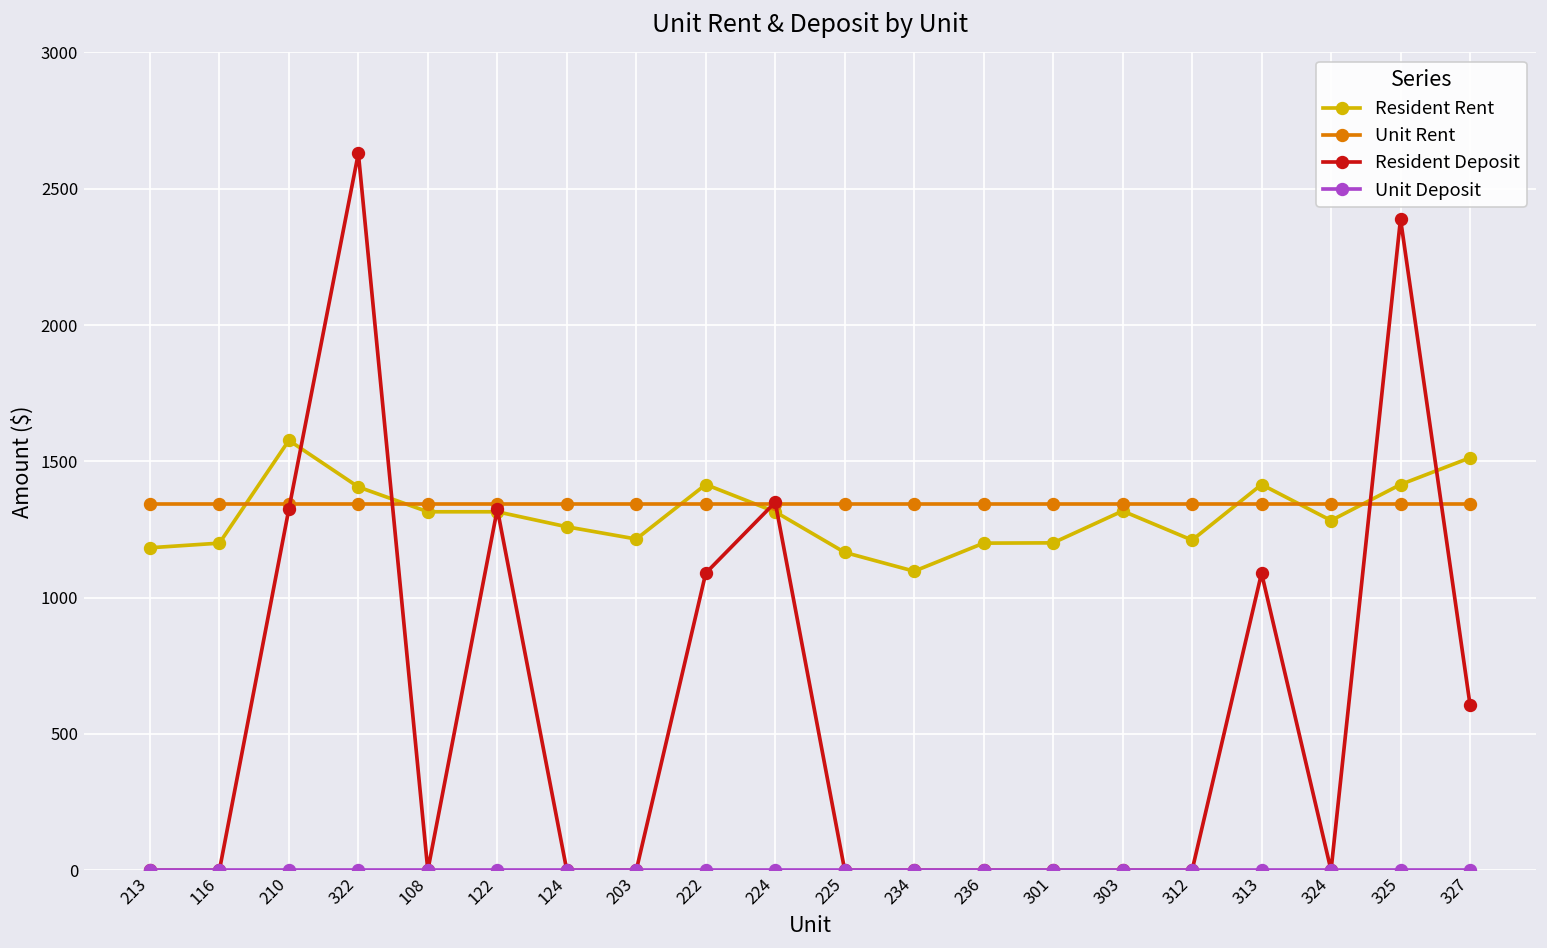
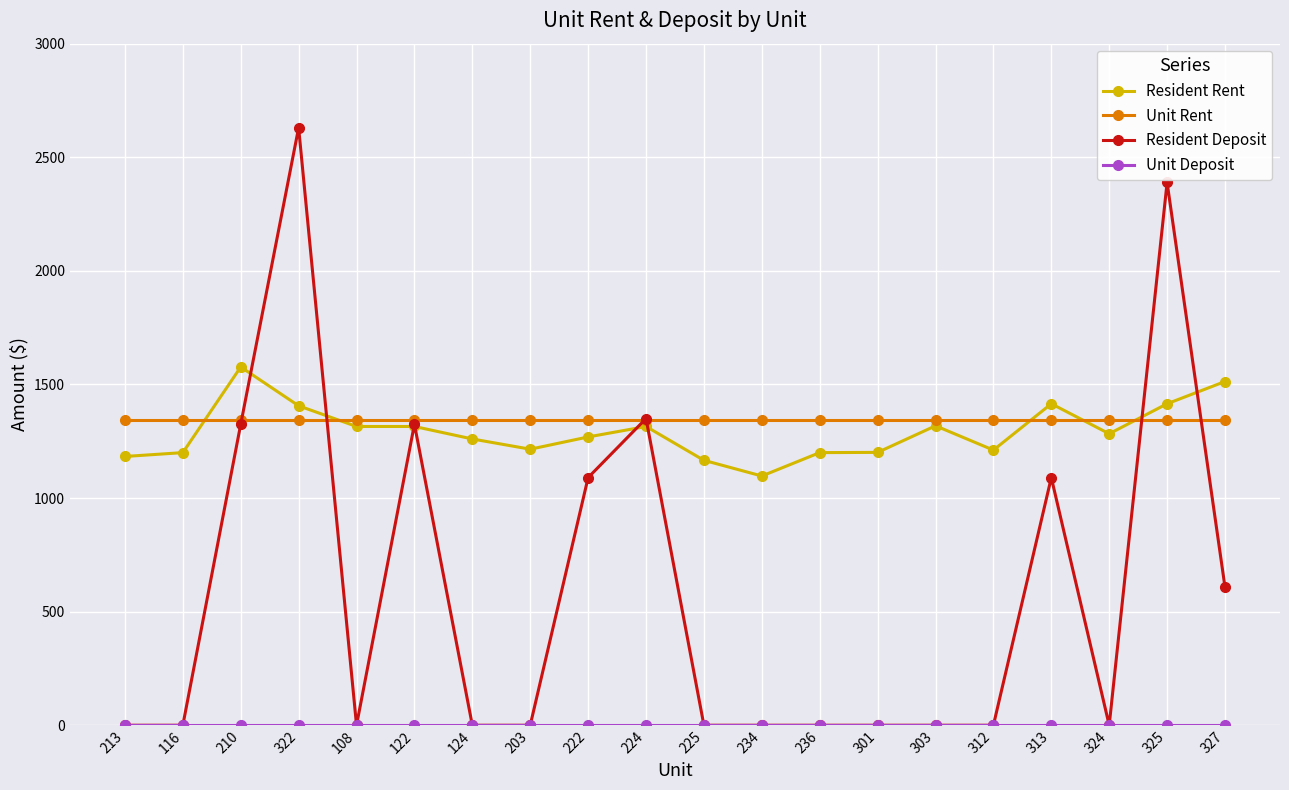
Resident Rent, 222: 1420 -> 1270
